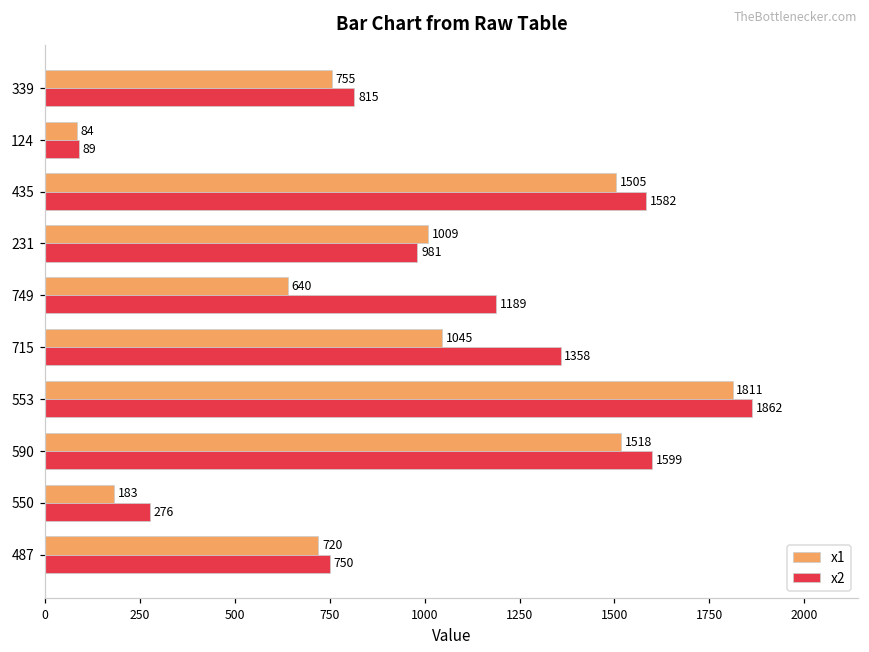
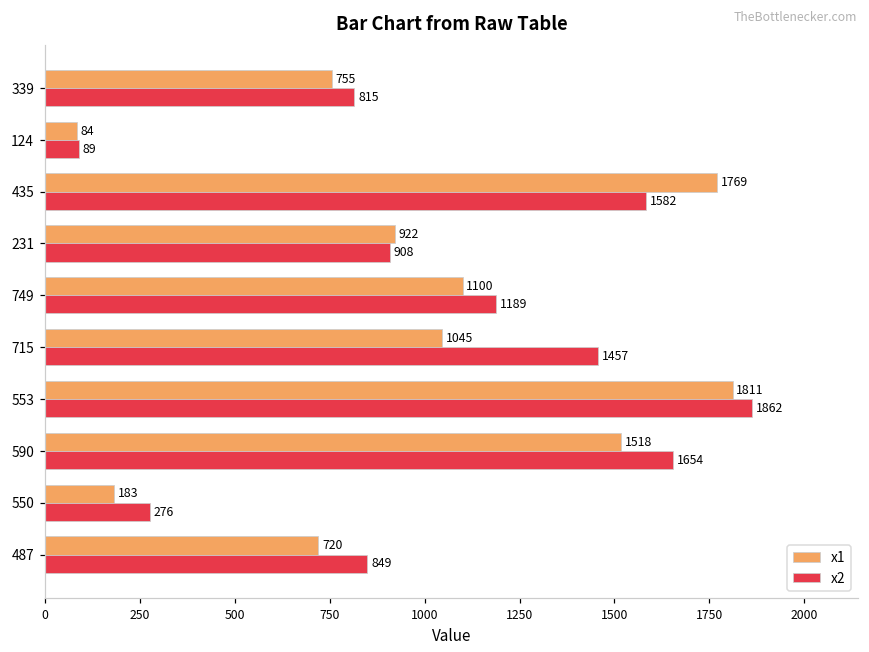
x1, 435: 1505 -> 1769
x1, 231: 1009 -> 922
x2, 231: 981 -> 908
x1, 749: 640 -> 1100
x2, 715: 1358 -> 1457
x2, 590: 1599 -> 1654
x2, 487: 750 -> 849
